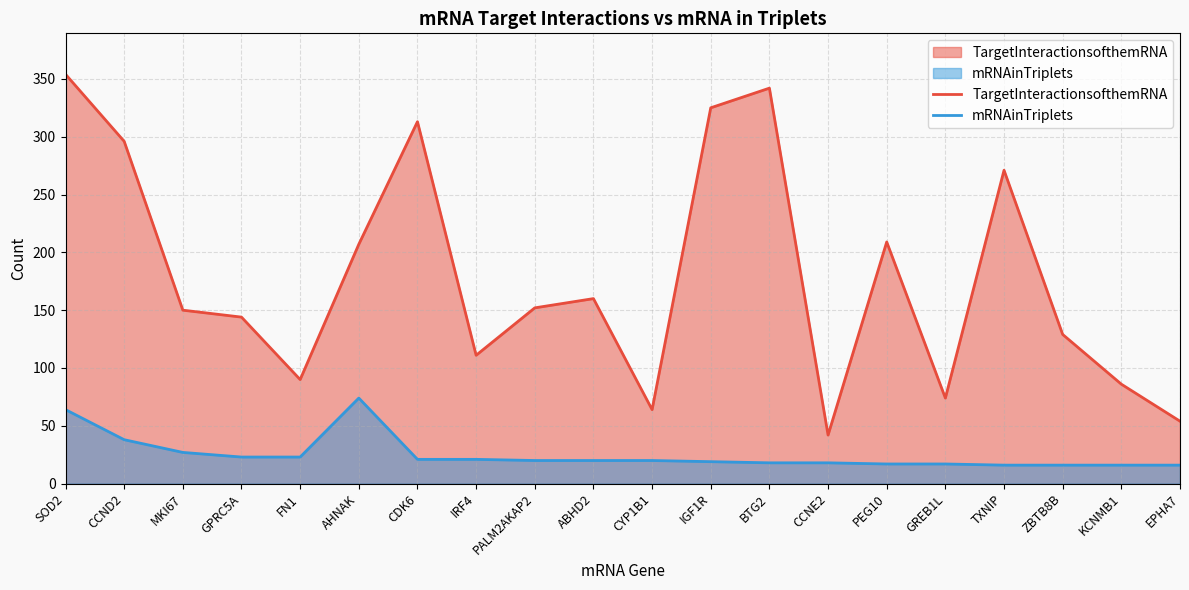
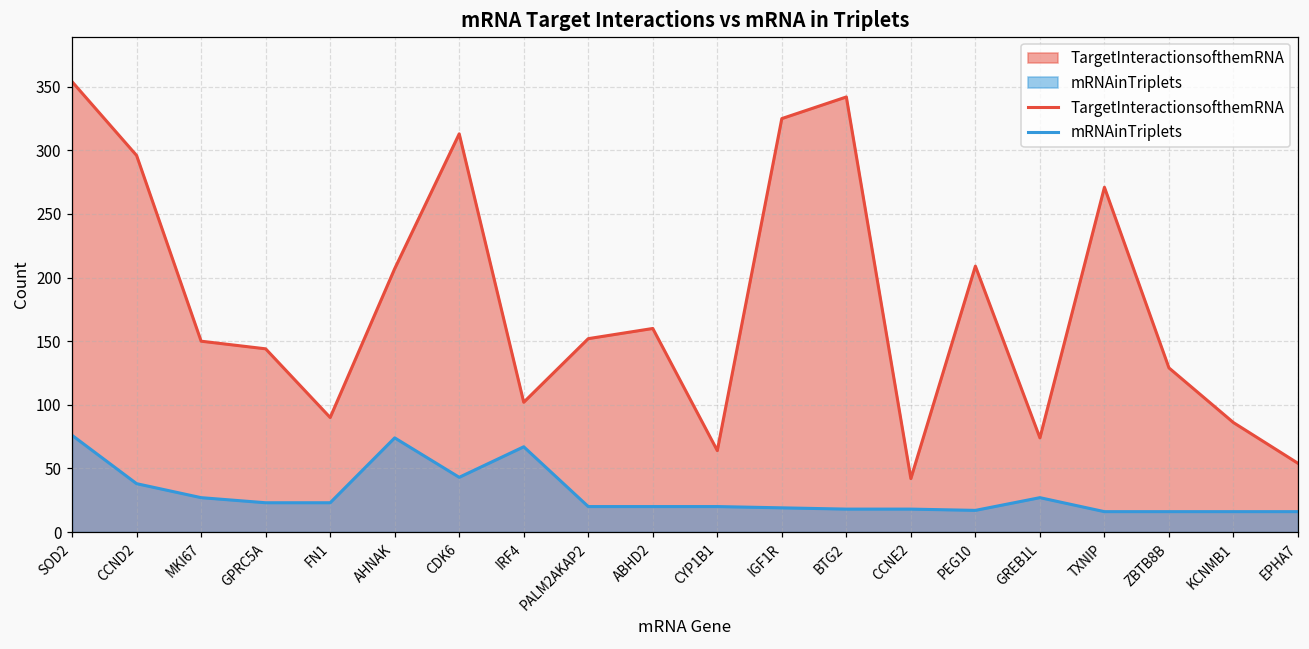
mRNAinTriplets, SOD2: 64 -> 76
mRNAinTriplets, CDK6: 21 -> 43
TargetInteractionsofthemRNA, IRF4: 111 -> 102
mRNAinTriplets, IRF4: 21 -> 67
mRNAinTriplets, GREB1L: 17 -> 27
